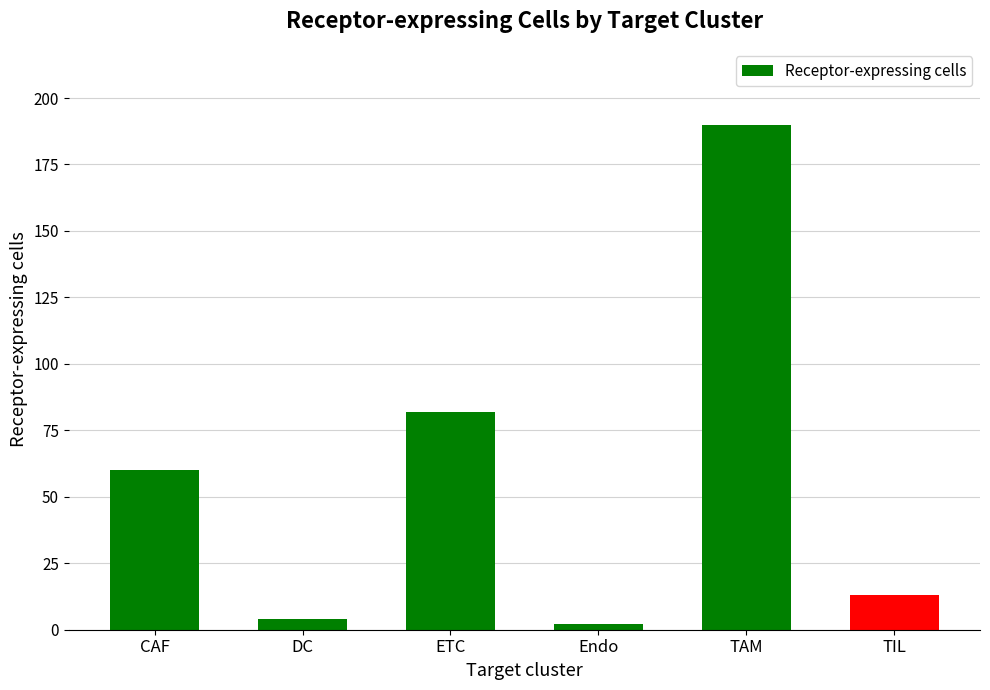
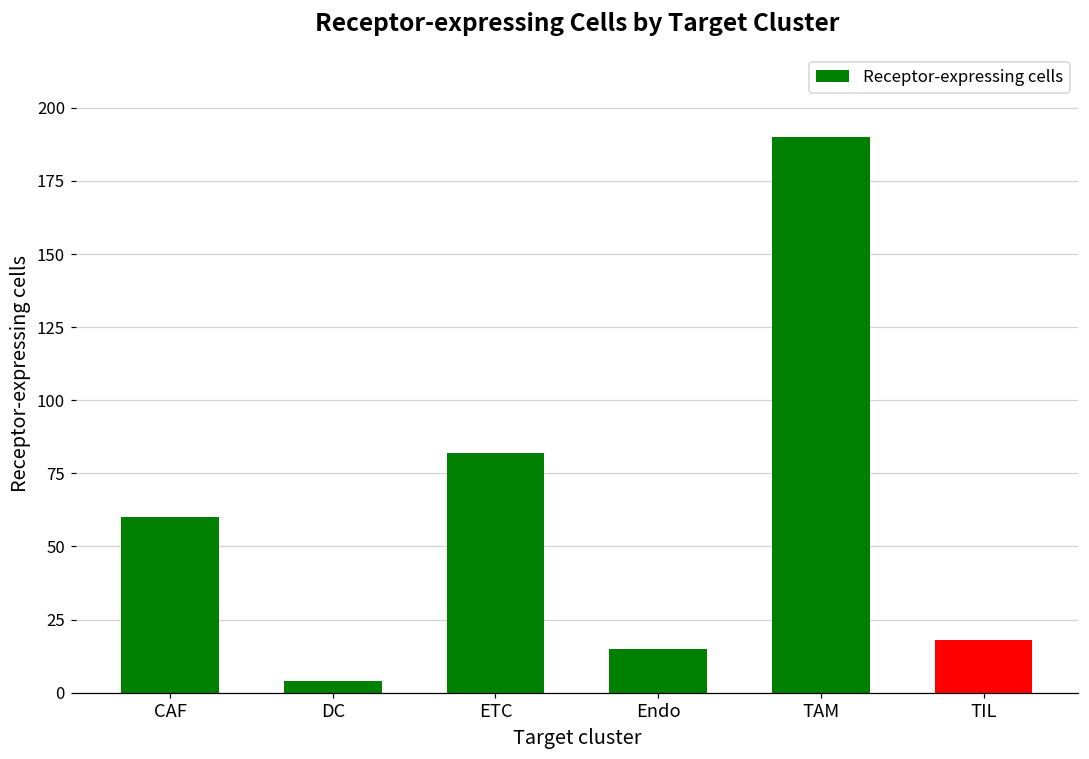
Endo: 2 -> 15
TIL: 13 -> 18
